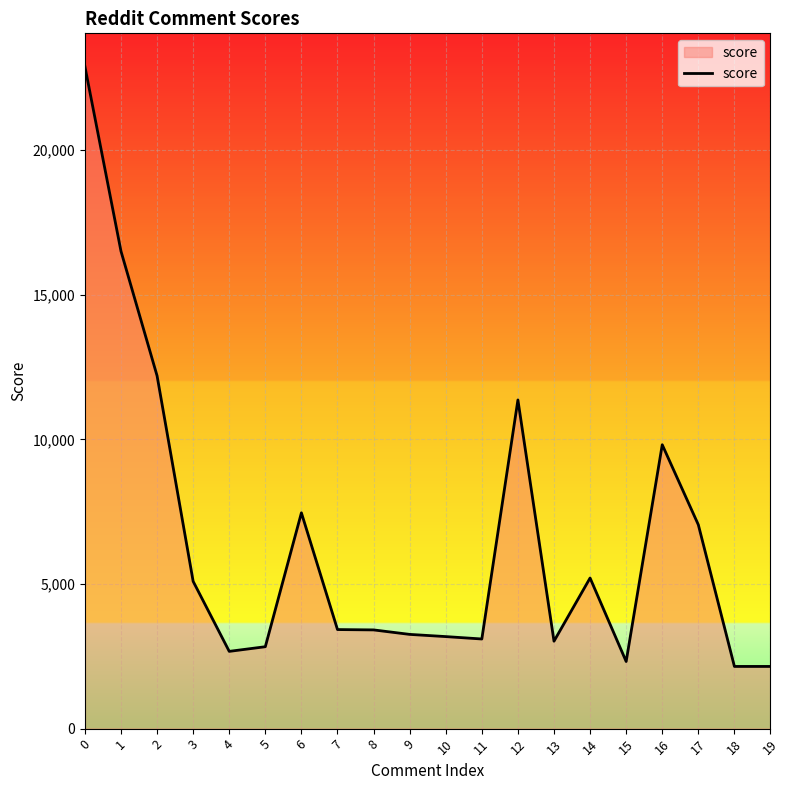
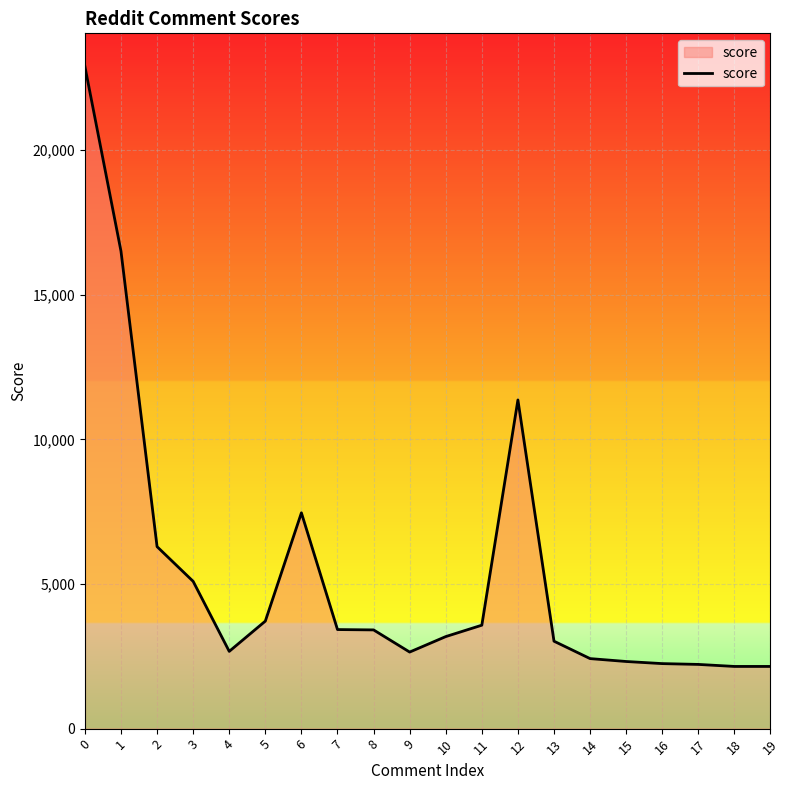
2: 12,200 -> 6,300
5: 2,800 -> 3,700
9: 3,300 -> 2,600
11: 3,100 -> 3,600
14: 5,200 -> 2,400
16: 9,800 -> 2,200
17: 7,000 -> 2,200
